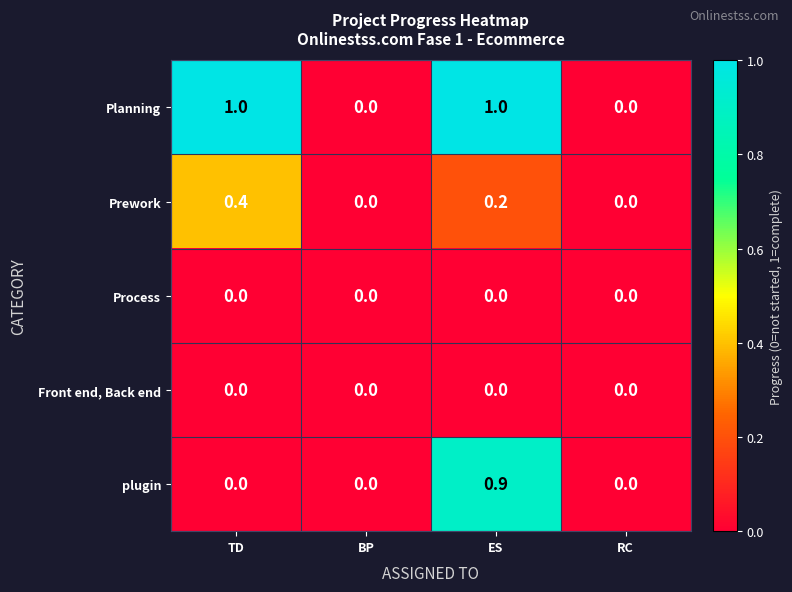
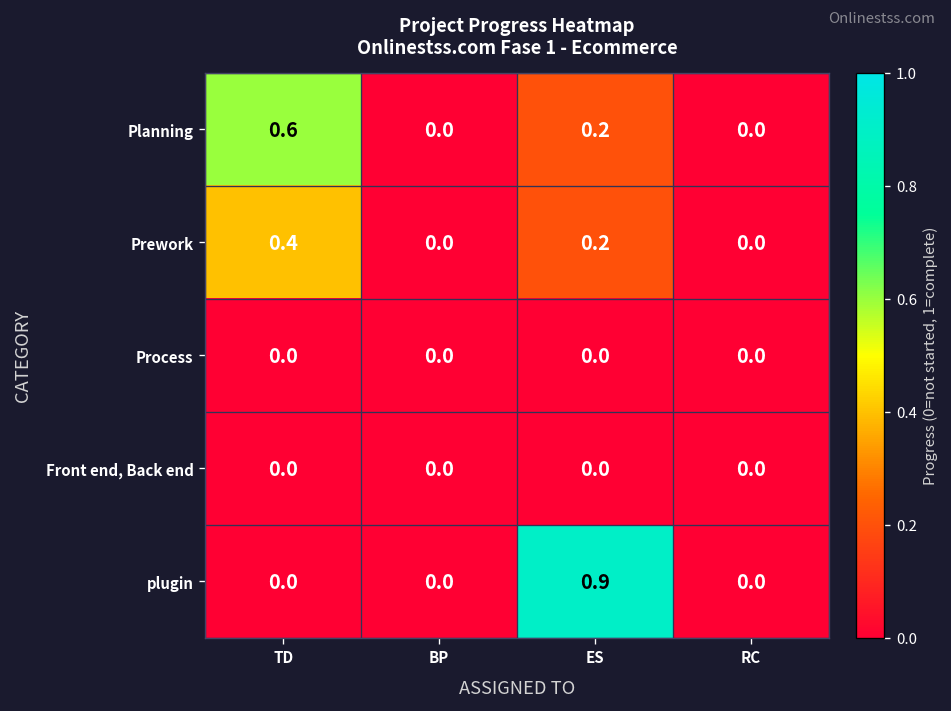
Planning, TD: 1.0 -> 0.6
Planning, ES: 1.0 -> 0.2
